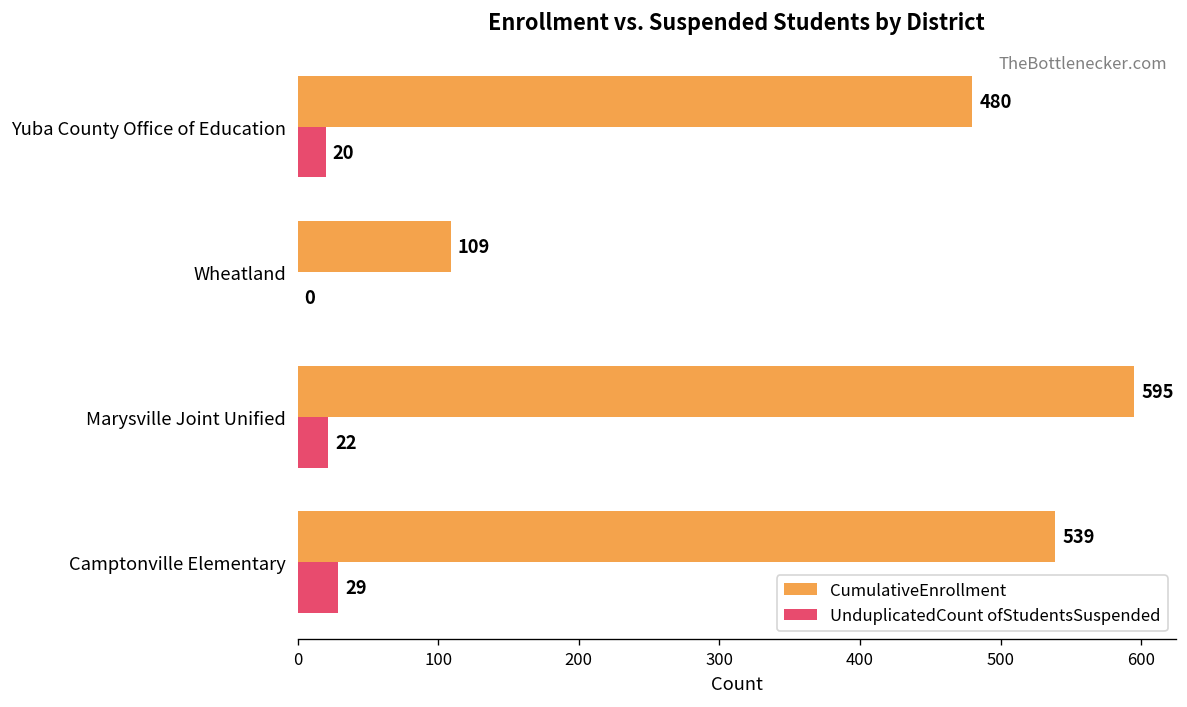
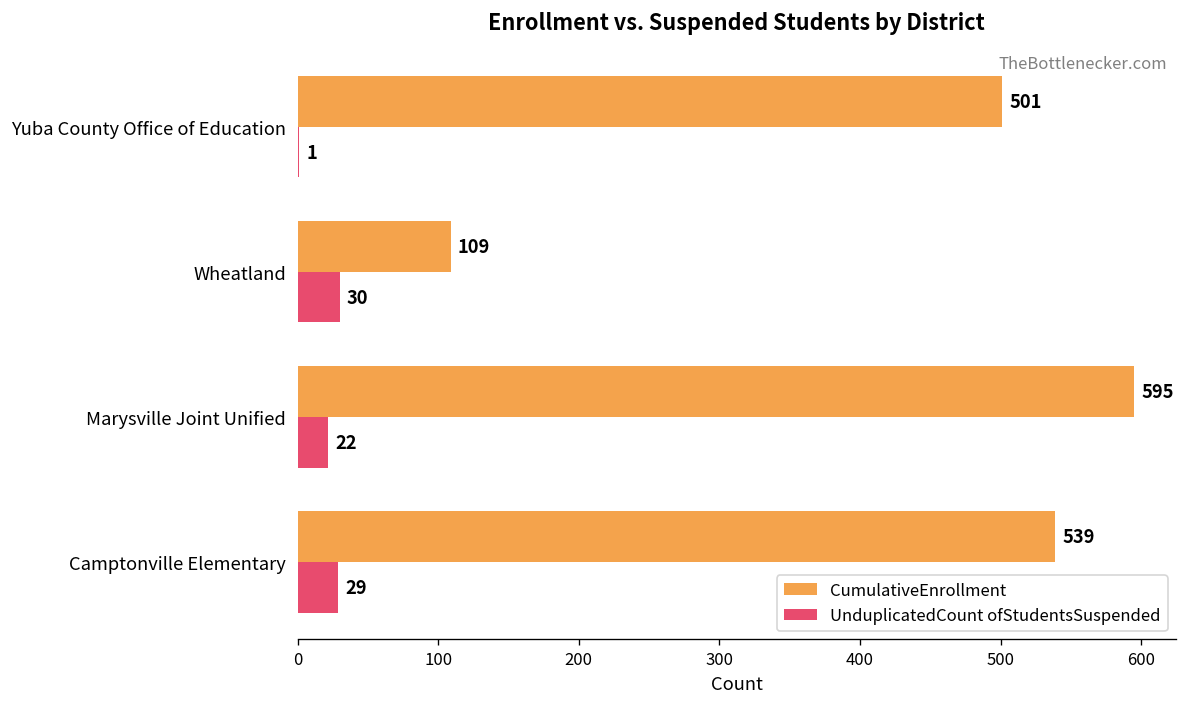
CumulativeEnrollment, Yuba County Office of Education: 480 -> 501
UnduplicatedCount ofStudentsSuspended, Yuba County Office of Education: 20 -> 1
UnduplicatedCount ofStudentsSuspended, Wheatland: 0 -> 30
